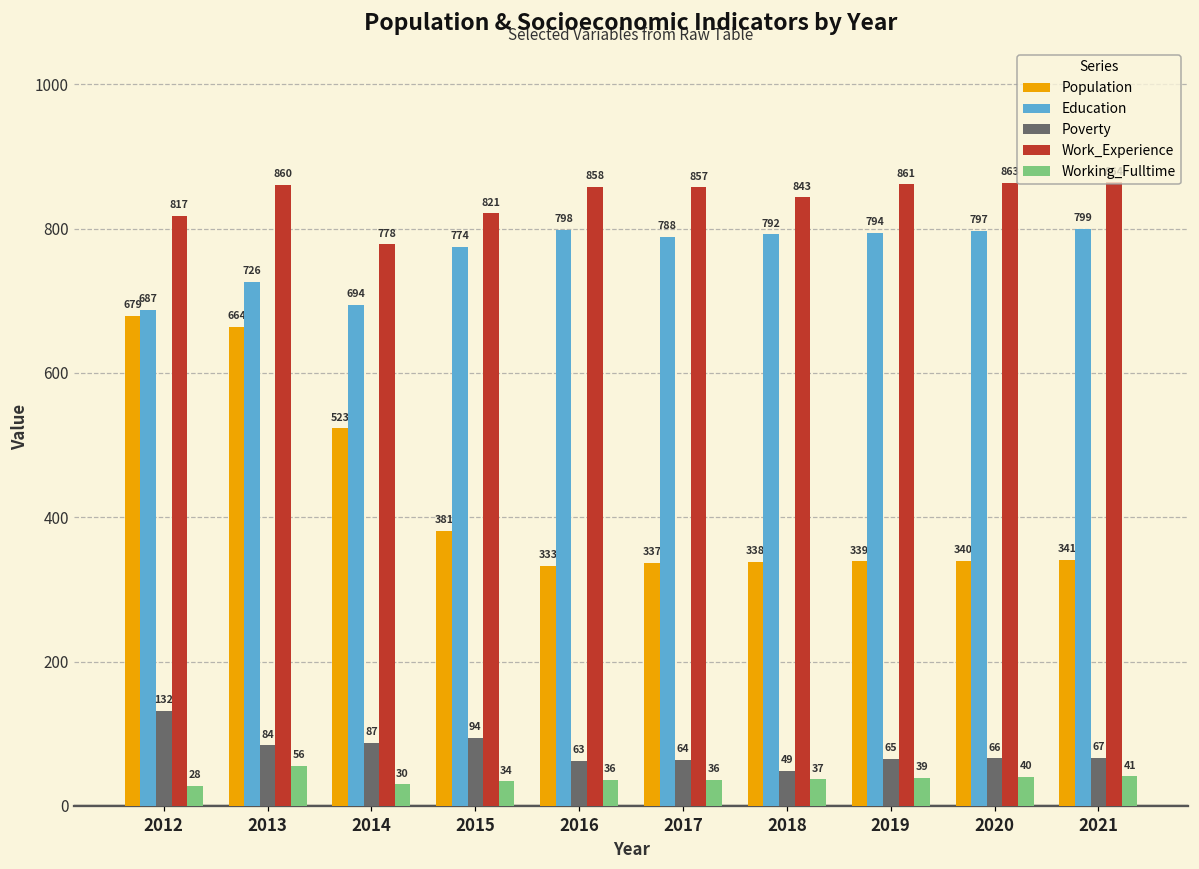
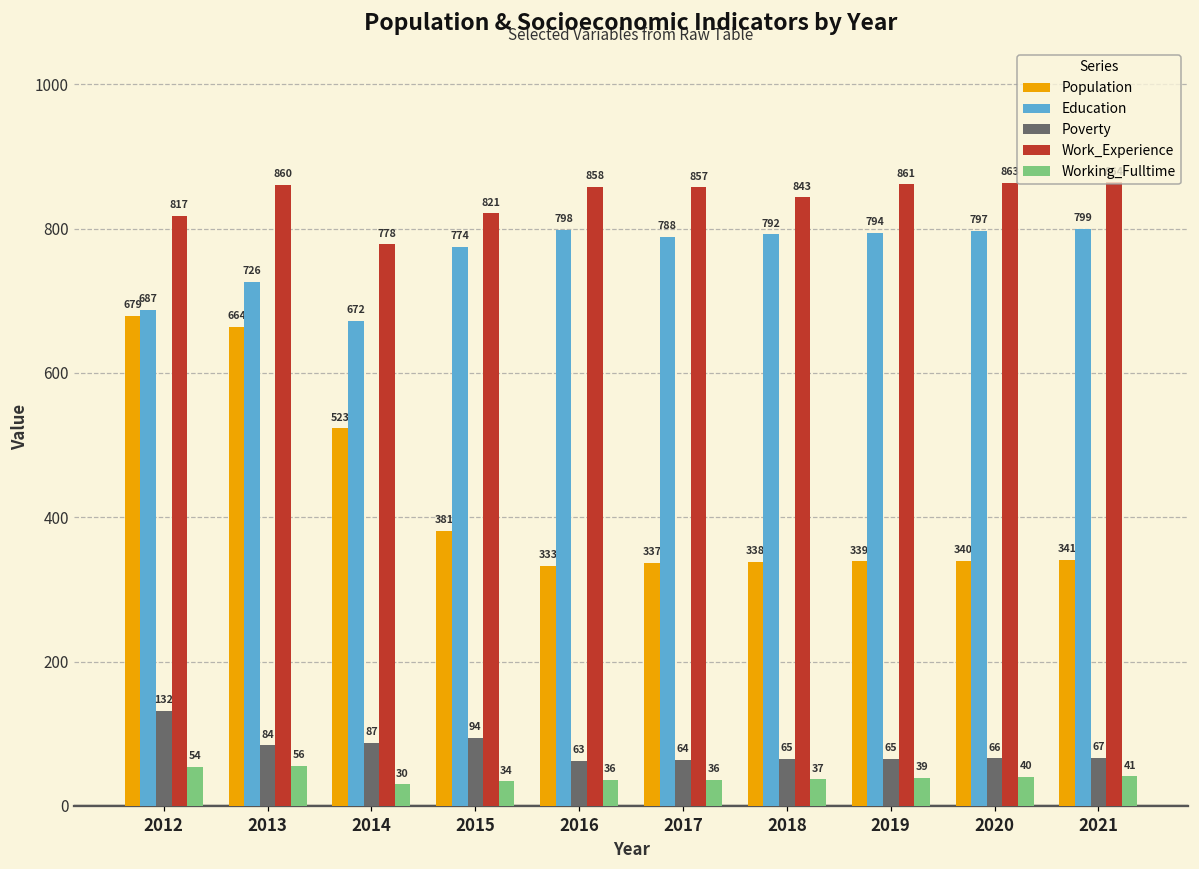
Working_Fulltime, 2012: 28 -> 54
Education, 2014: 694 -> 672
Poverty, 2018: 49 -> 65
